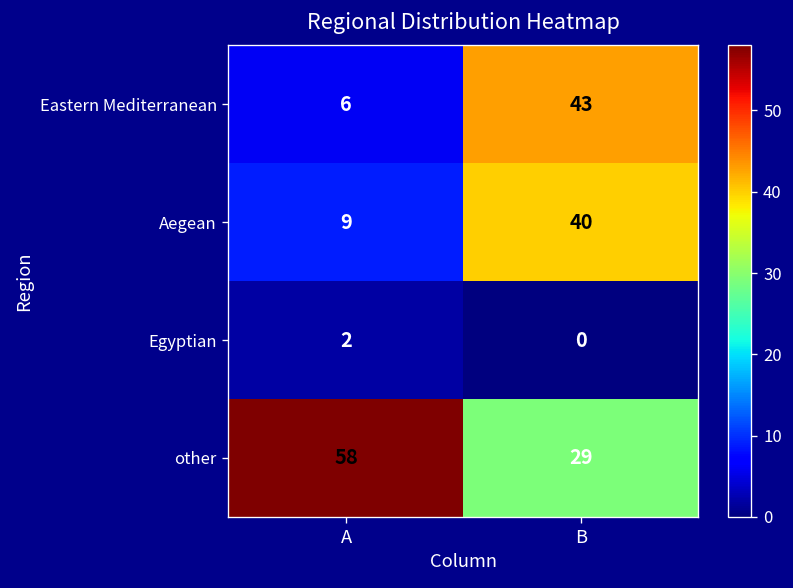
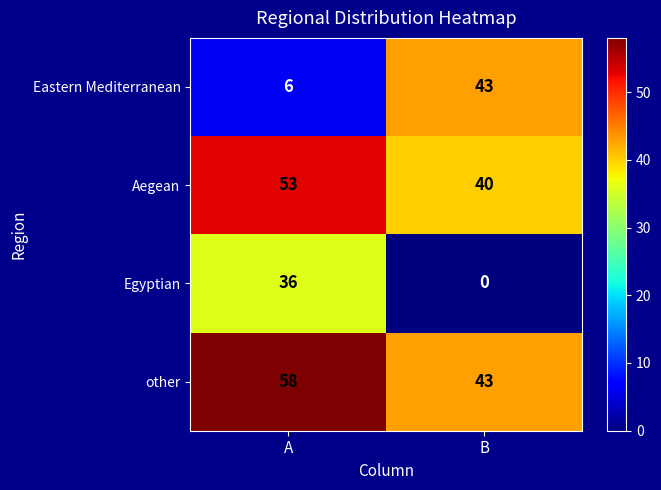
Aegean, A: 9 -> 53
Egyptian, A: 2 -> 36
other, B: 29 -> 43
